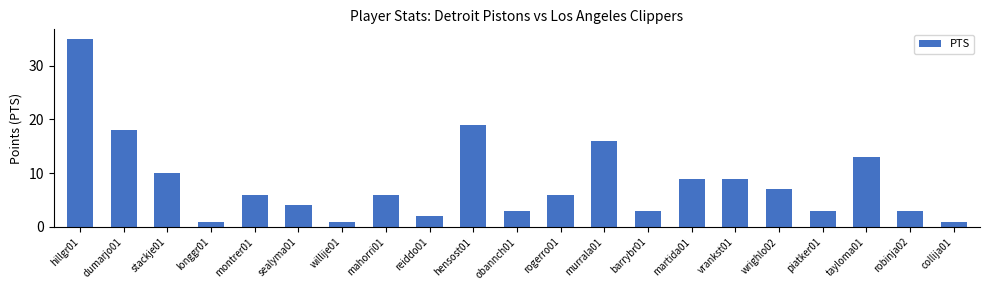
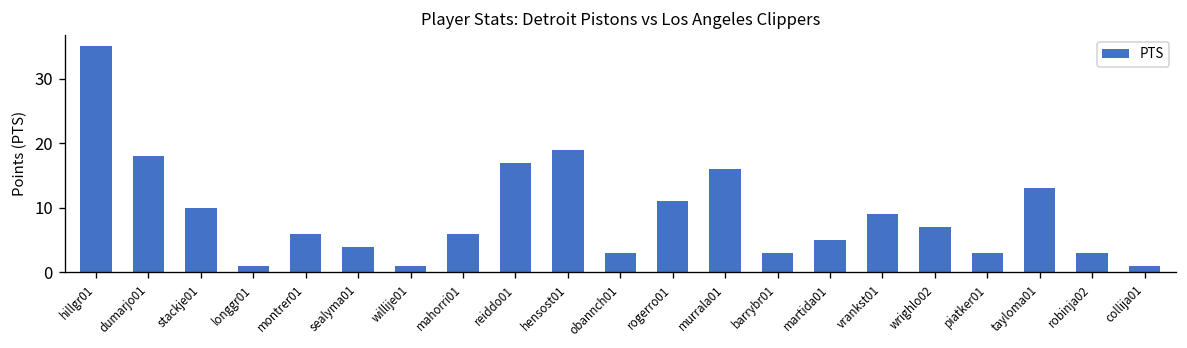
reiddo01: 2 -> 17
rogerro01: 6 -> 11
martida01: 9 -> 5
